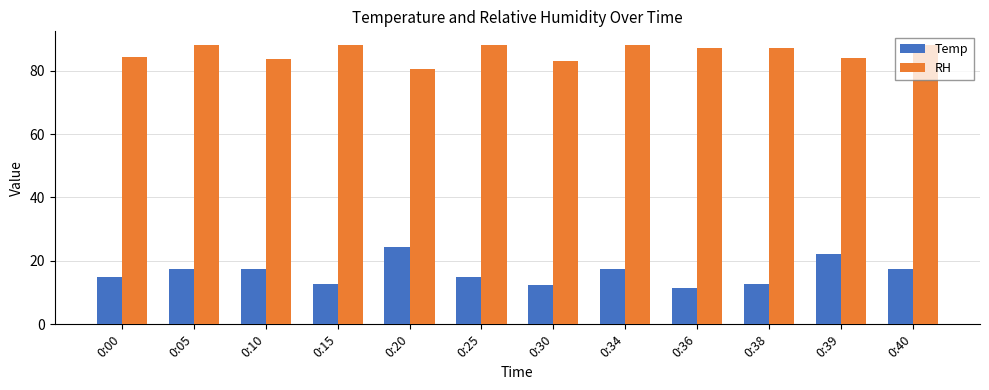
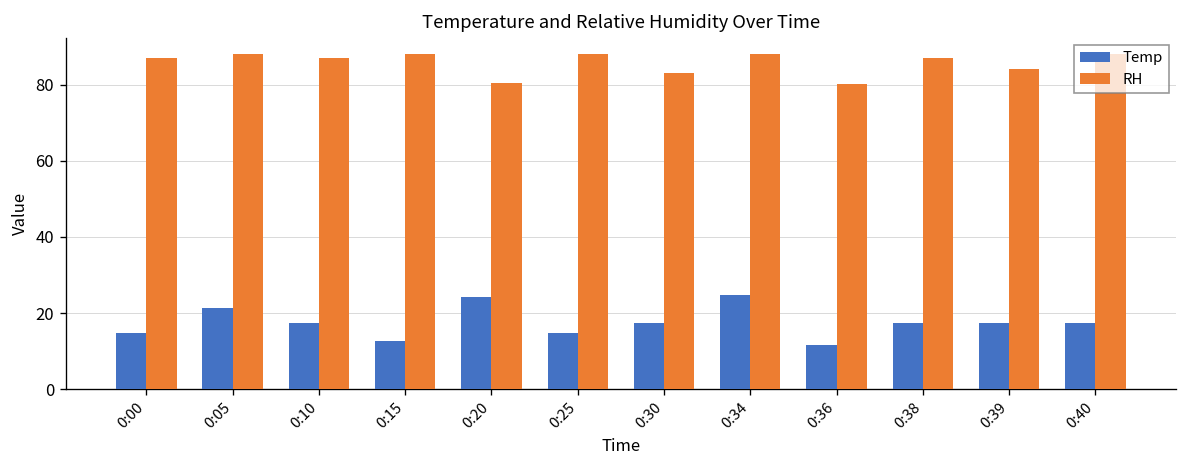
RH, 0:00: 84 -> 87
Temp, 0:05: 17 -> 21
RH, 0:10: 84 -> 87
Temp, 0:30: 12 -> 18
Temp, 0:34: 18 -> 25
RH, 0:36: 87 -> 80
Temp, 0:38: 13 -> 18
Temp, 0:39: 22 -> 18
